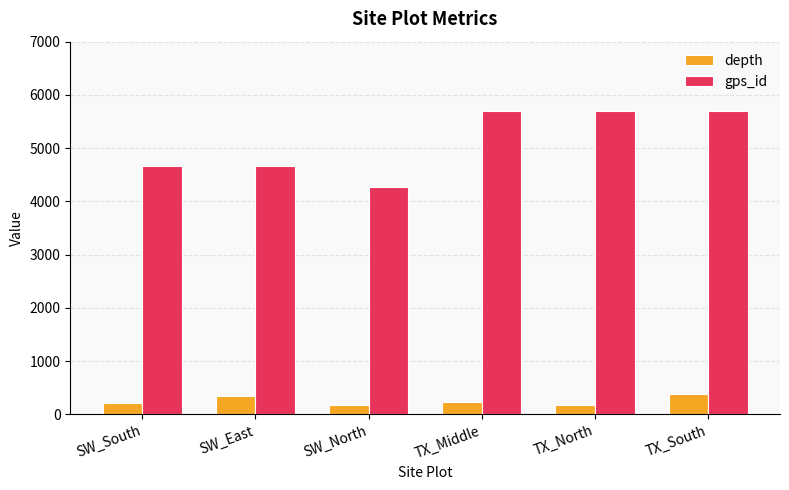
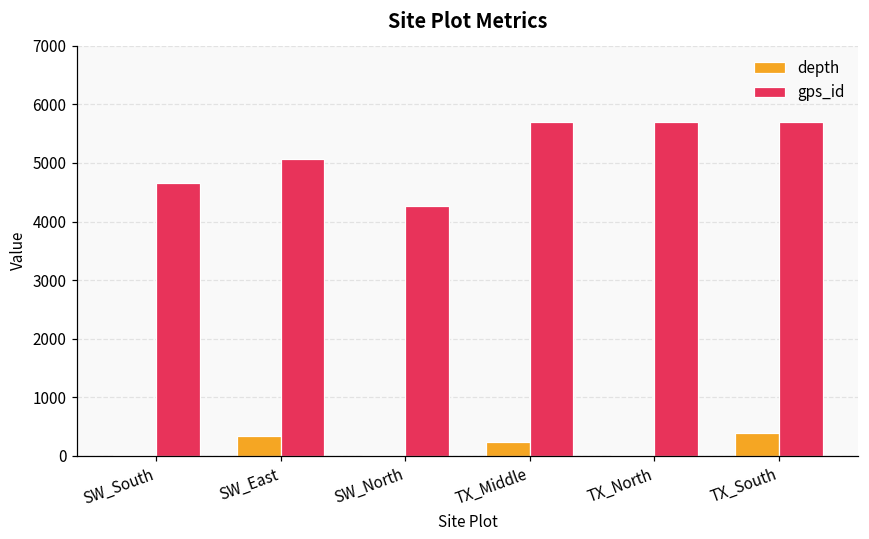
depth, SW_South: 200 -> 0
gps_id, SW_East: 4700 -> 5100
depth, SW_North: 200 -> 0
depth, TX_North: 200 -> 0
